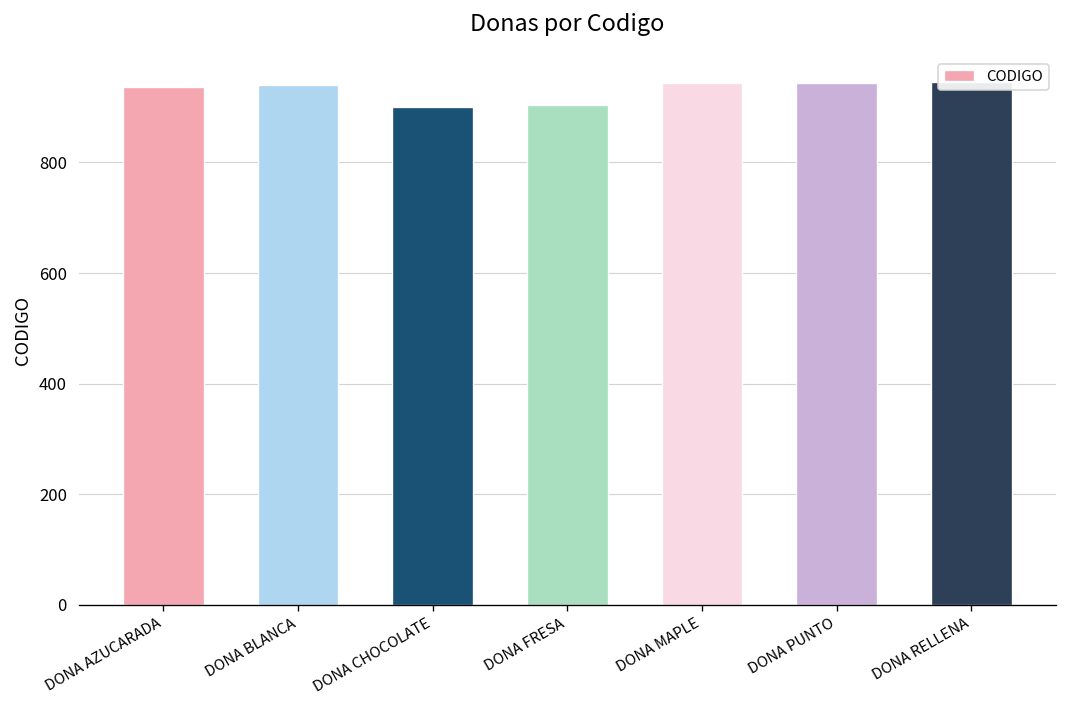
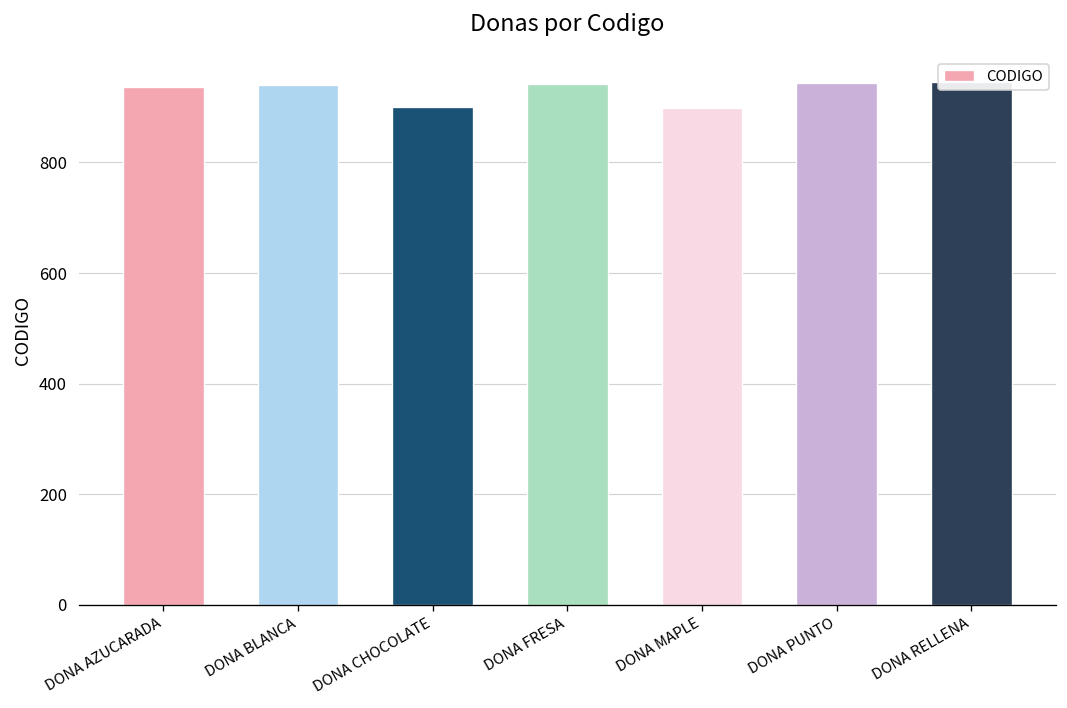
DONA FRESA: 900 -> 940
DONA MAPLE: 940 -> 900
